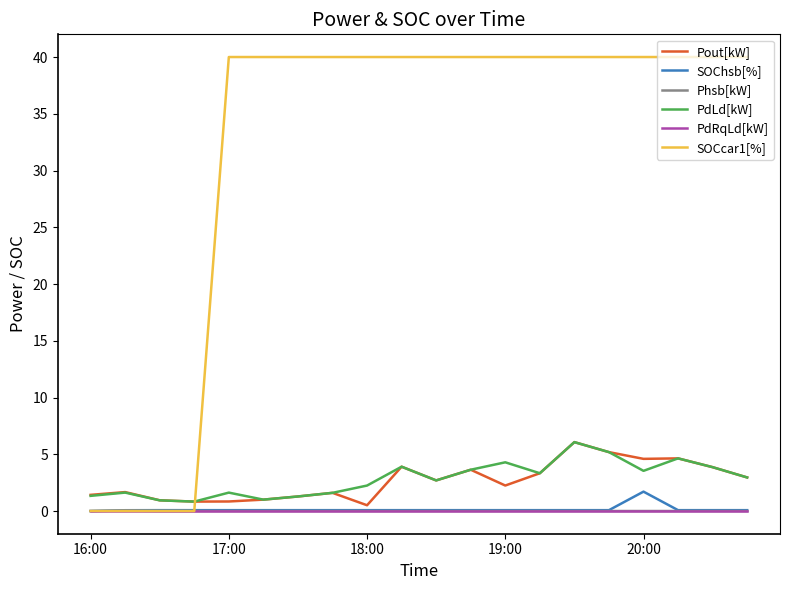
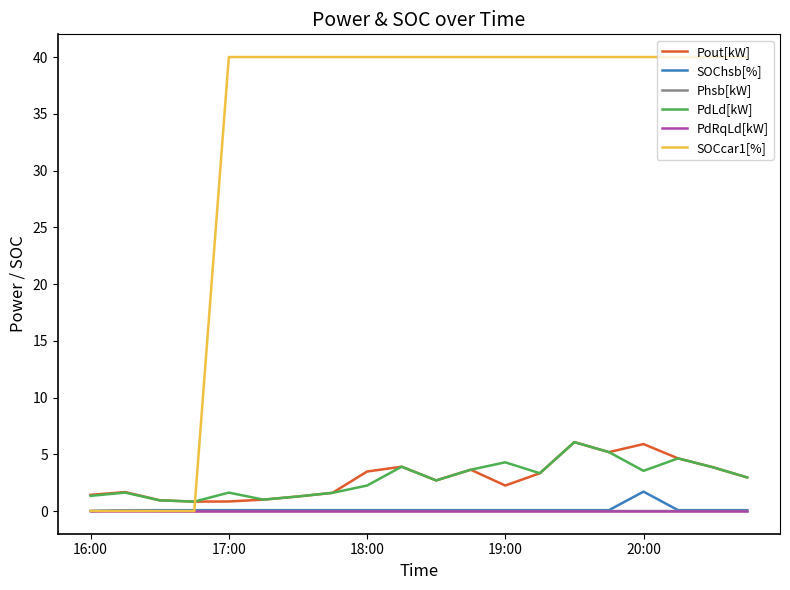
Pout[kW], 18:00: 0.5 -> 3.5
Pout[kW], 20:00: 4.6 -> 5.9
